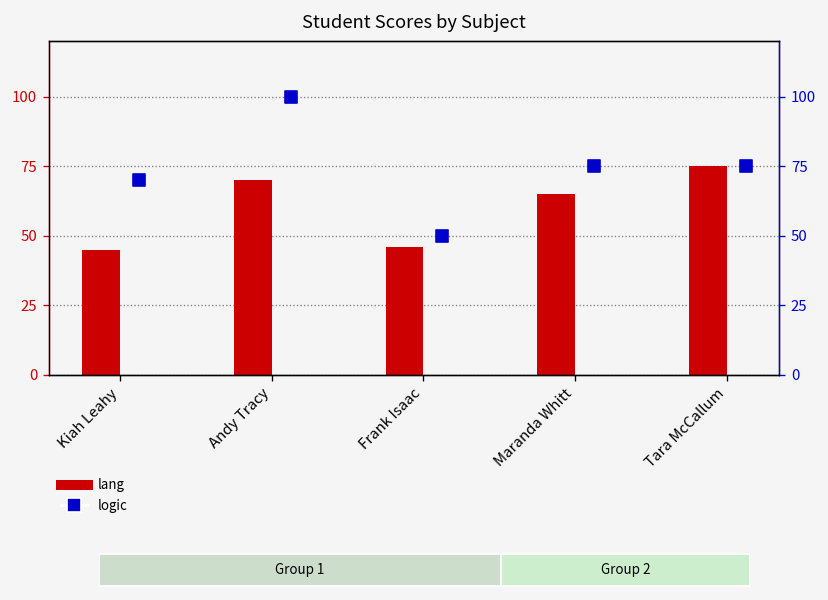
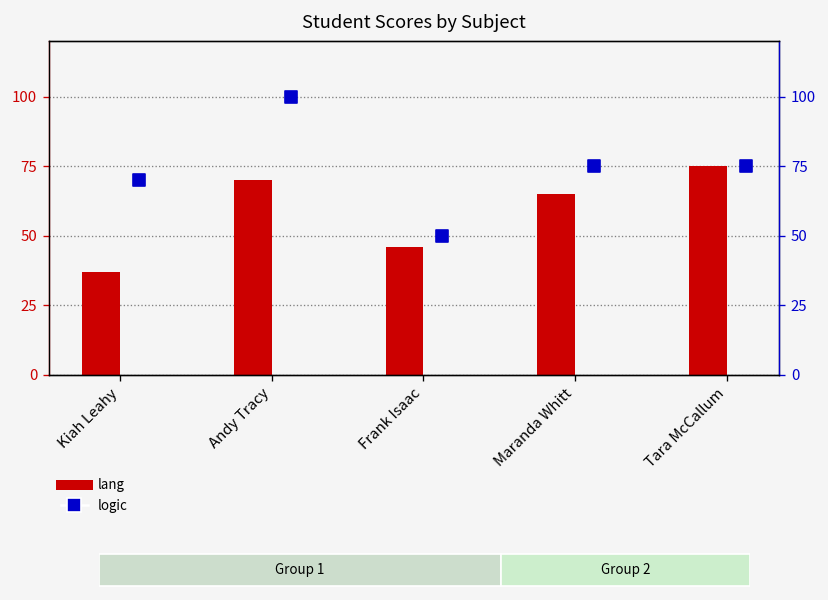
lang, Kiah Leahy: 45 -> 37
